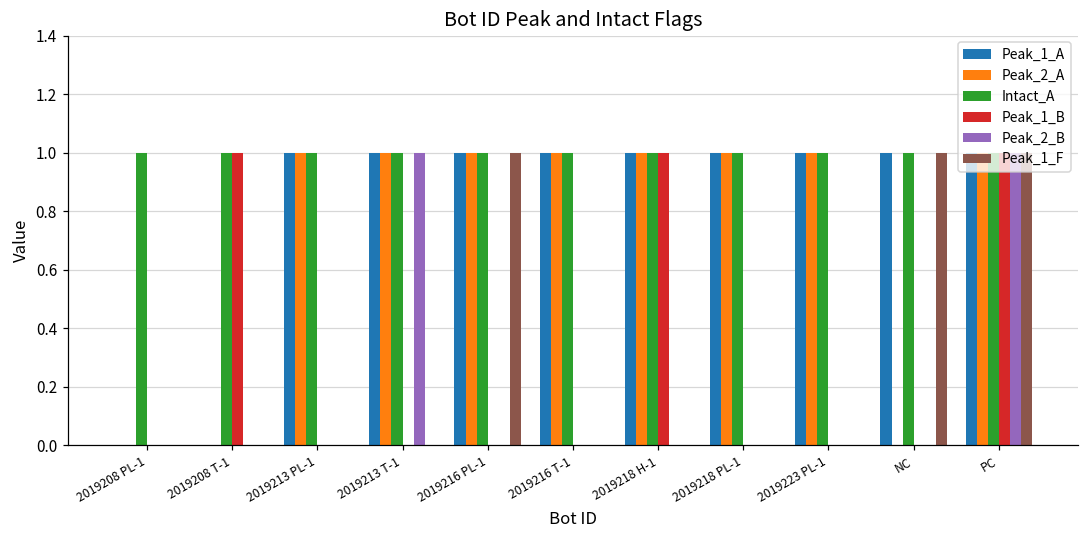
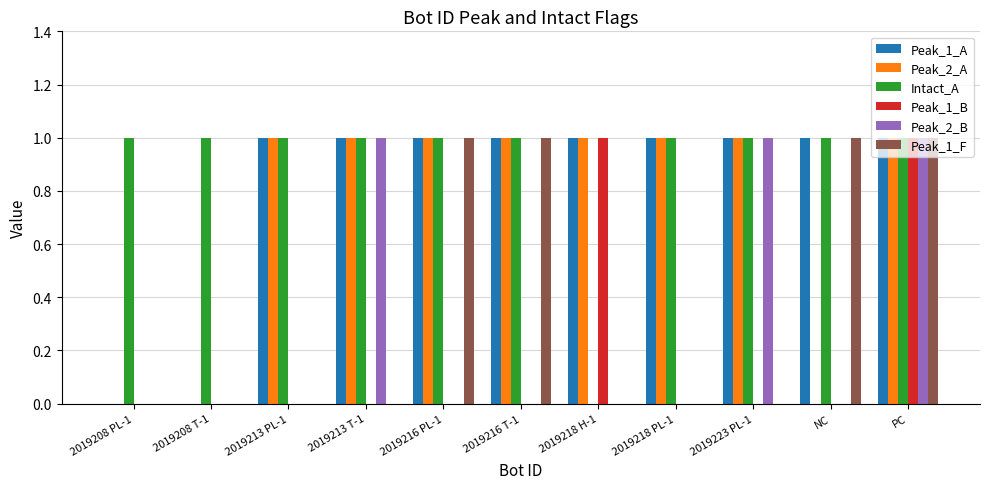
Peak_1_B, 2019208 T-1: 1 -> 0
Peak_1_F, 2019216 T-1: 0 -> 1
Intact_A, 2019218 H-1: 1 -> 0
Peak_2_B, 2019223 PL-1: 0 -> 1
